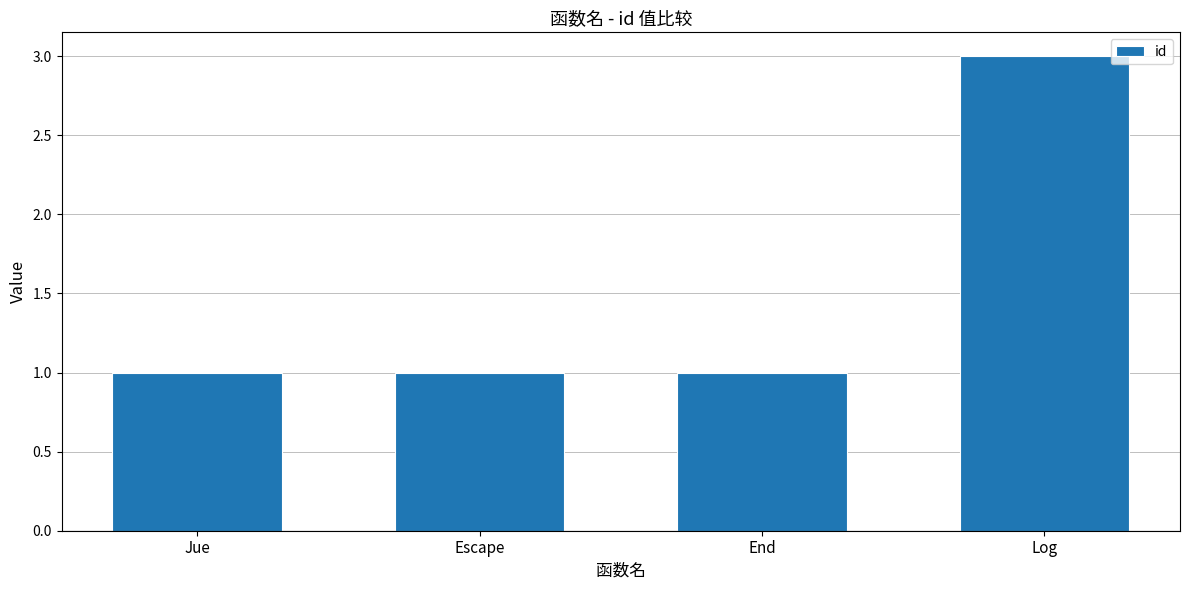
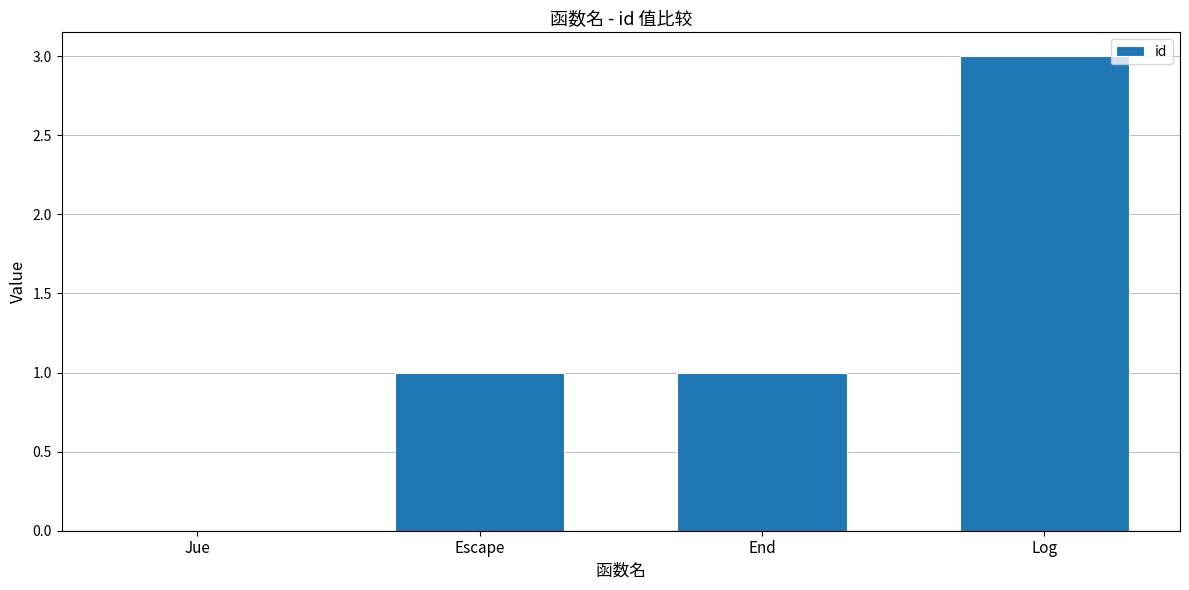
Jue: 1 -> 0
